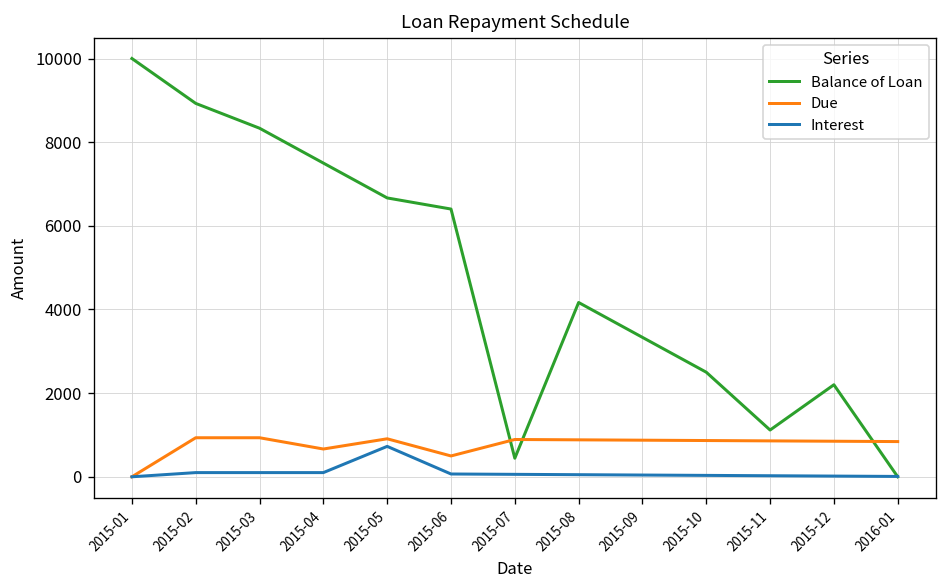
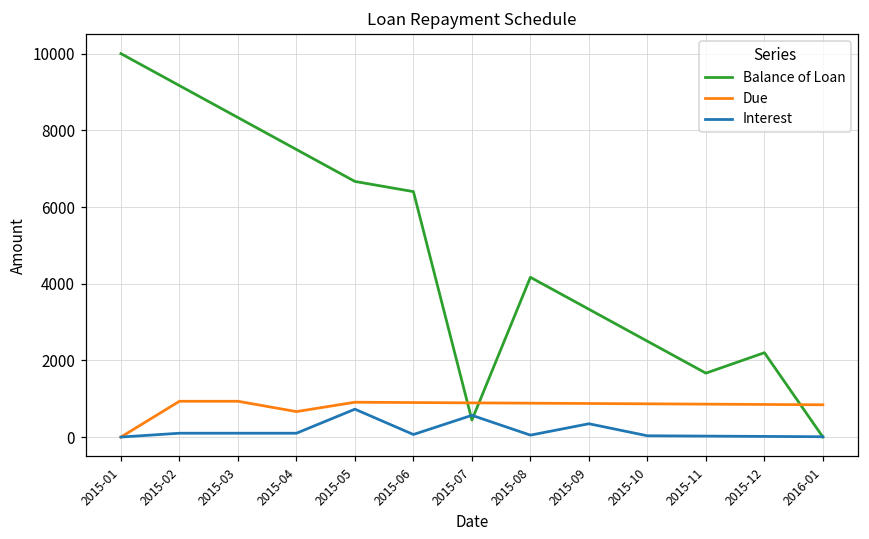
Balance of Loan, 2015-02: 8900 -> 9200
Due, 2015-06: 500 -> 900
Interest, 2015-07: 100 -> 600
Interest, 2015-09: 0 -> 300
Balance of Loan, 2015-11: 1100 -> 1700
